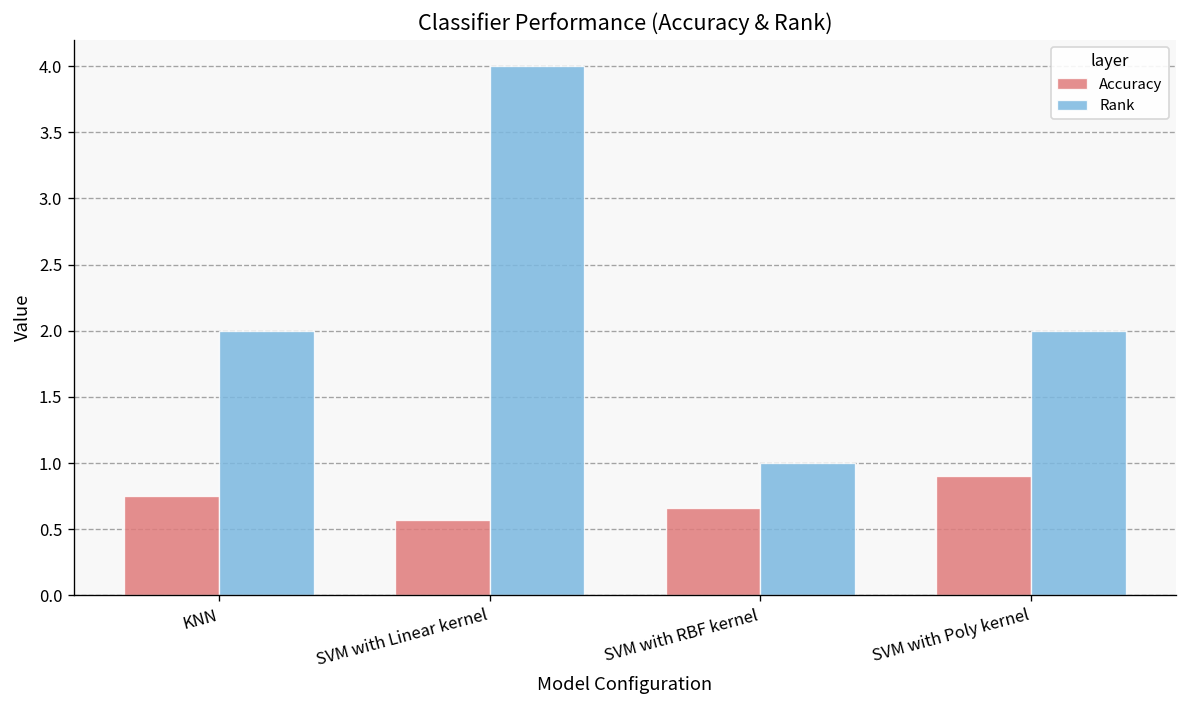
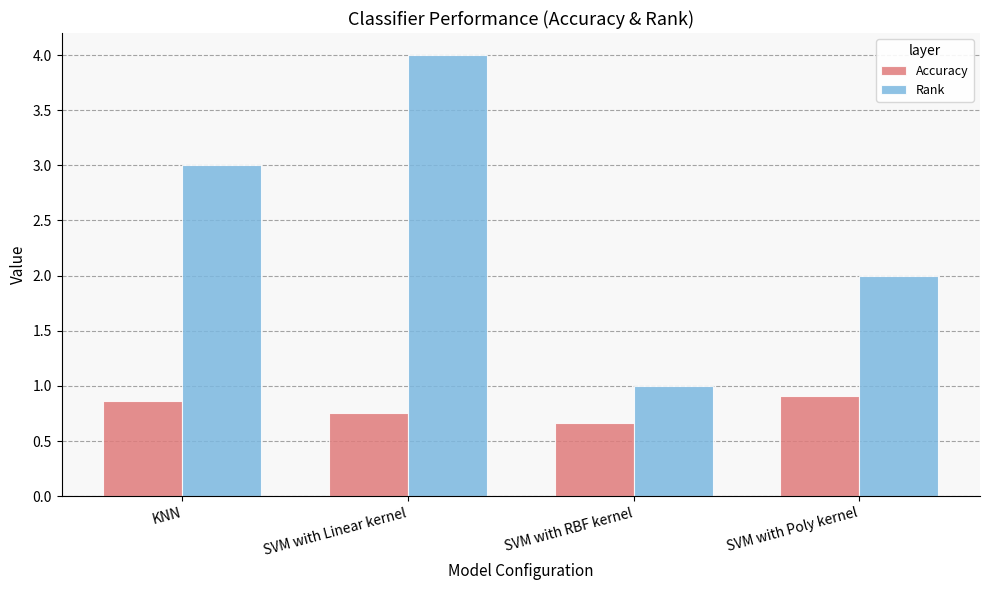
Accuracy, KNN: 0.75 -> 0.86
Rank, KNN: 2 -> 3
Accuracy, SVM with Linear kernel: 0.57 -> 0.75
